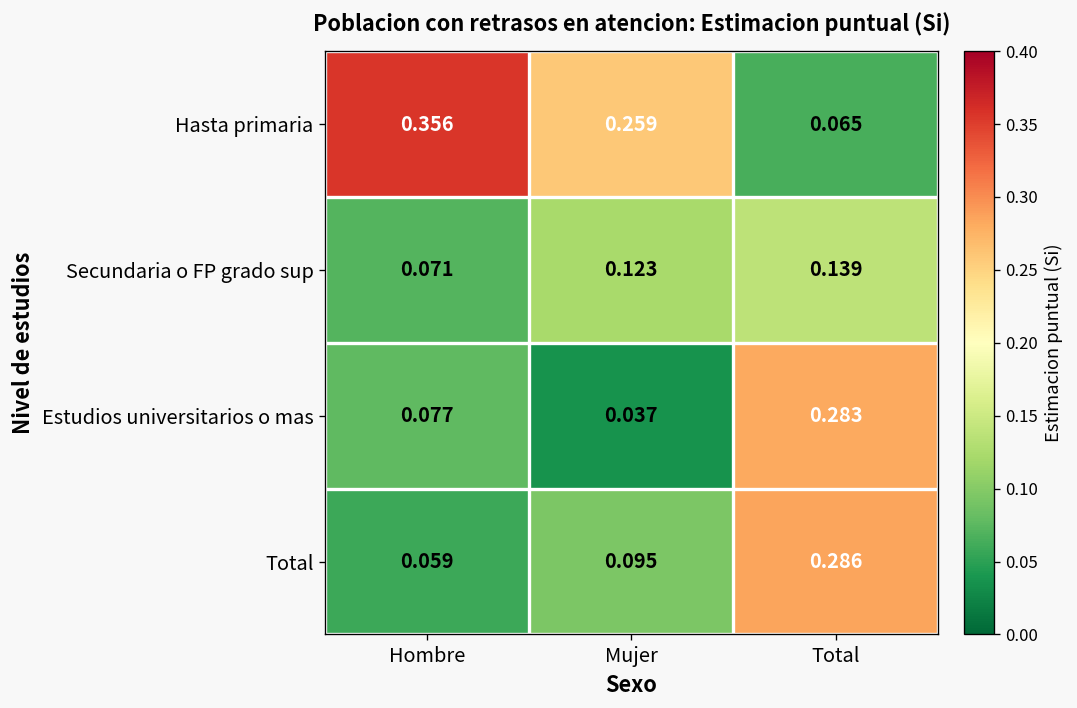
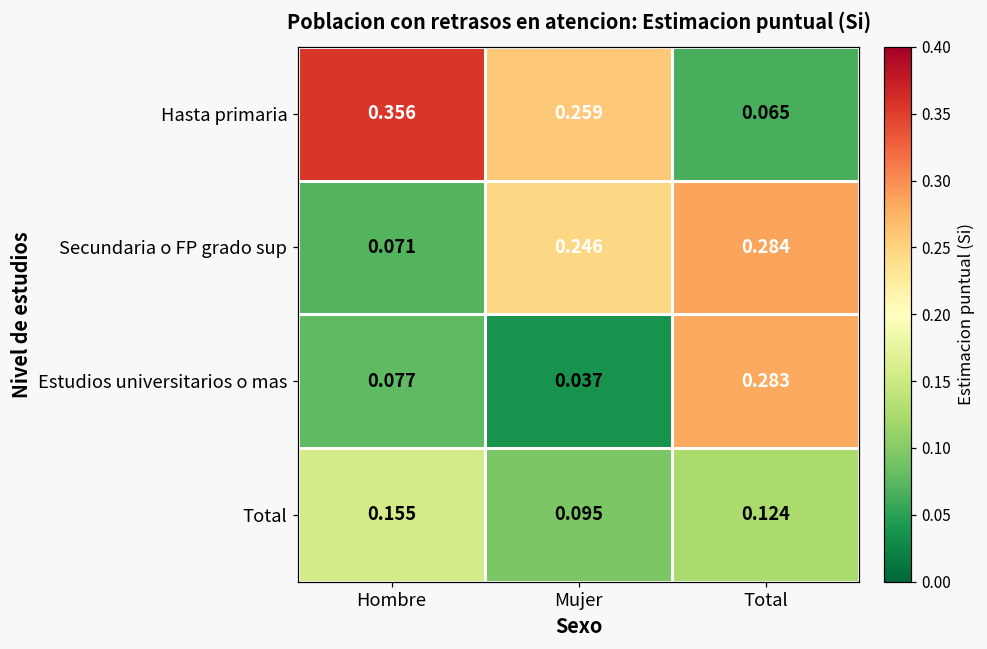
Secundaria o FP grado sup, Mujer: 0.123 -> 0.246
Secundaria o FP grado sup, Total: 0.139 -> 0.284
Total, Hombre: 0.059 -> 0.155
Total, Total: 0.286 -> 0.124
